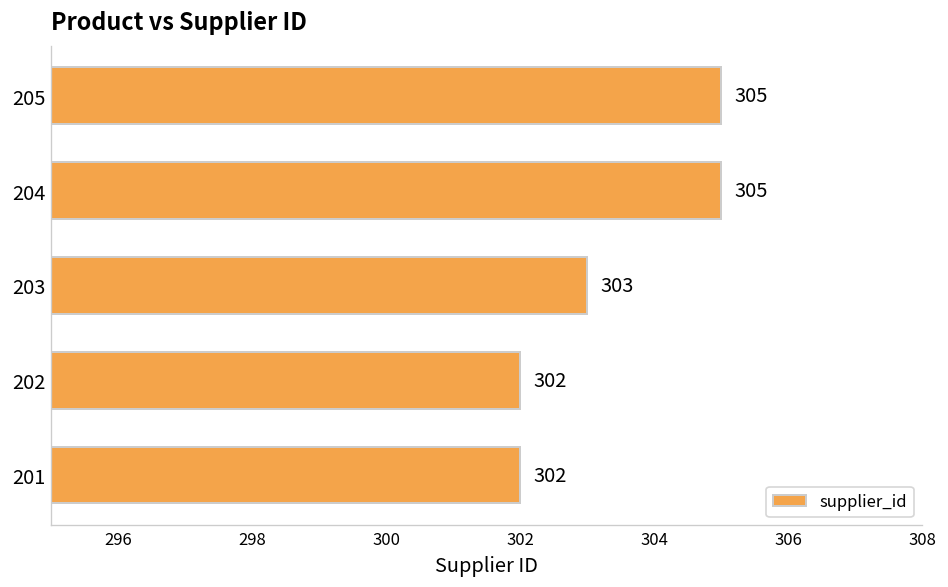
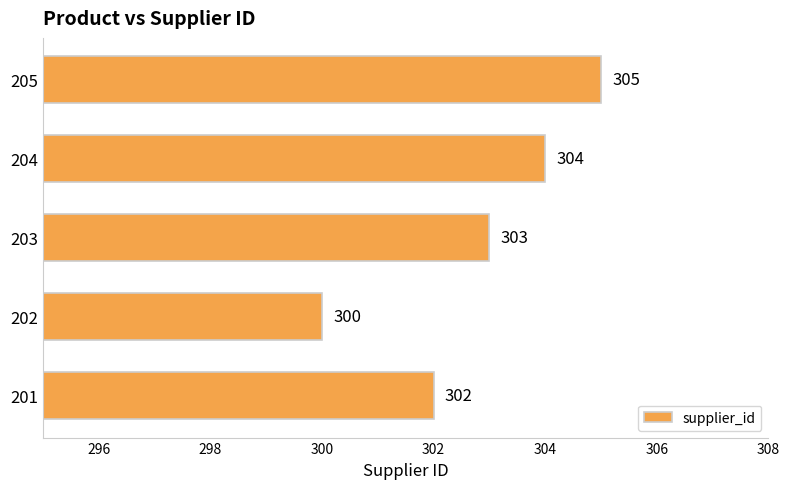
204: 305 -> 304
202: 302 -> 300
